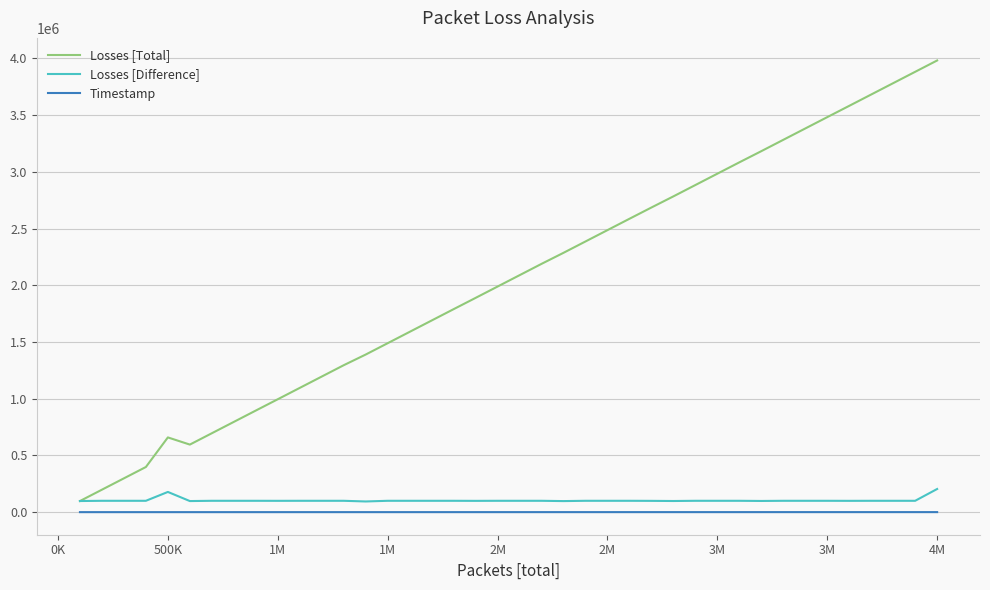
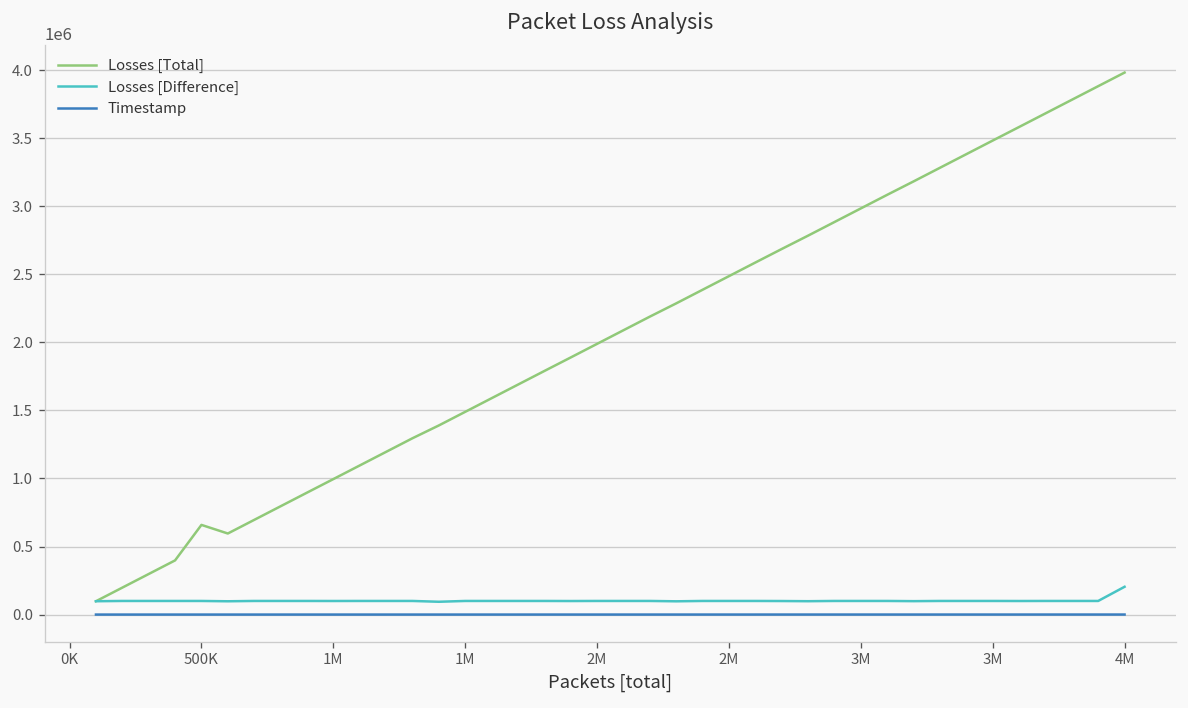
Losses [Difference], 500K: 180000 -> 100000
